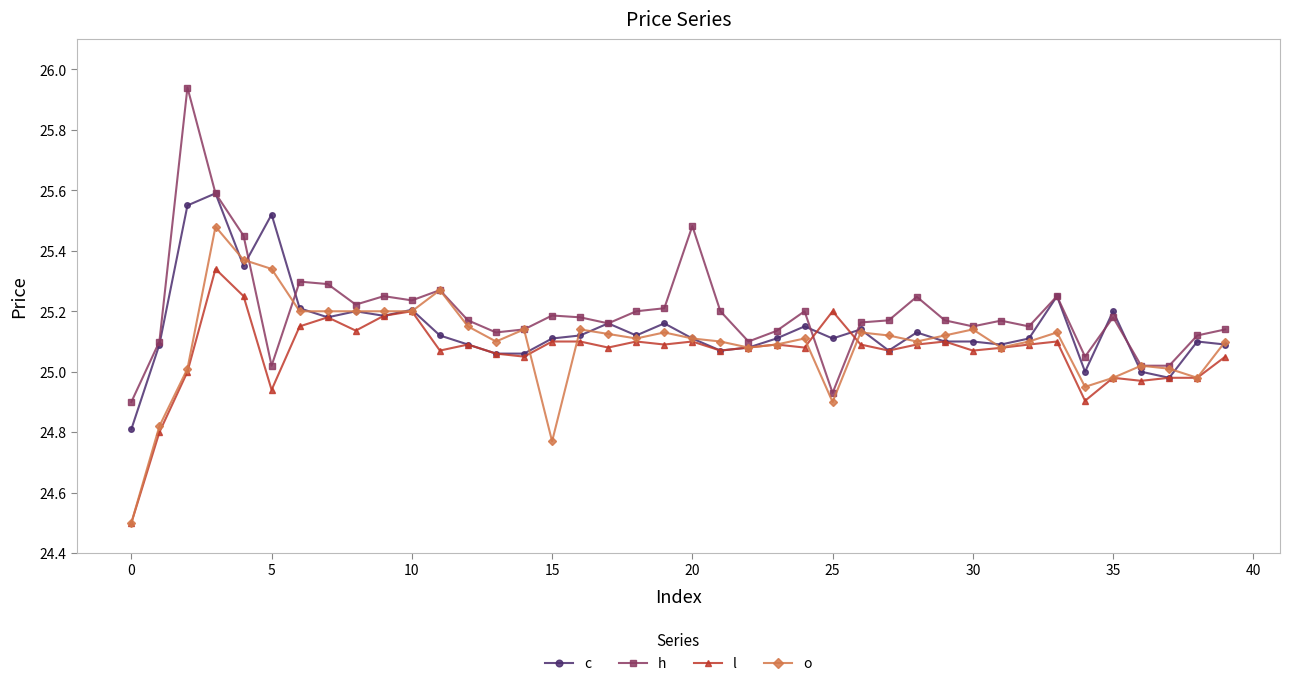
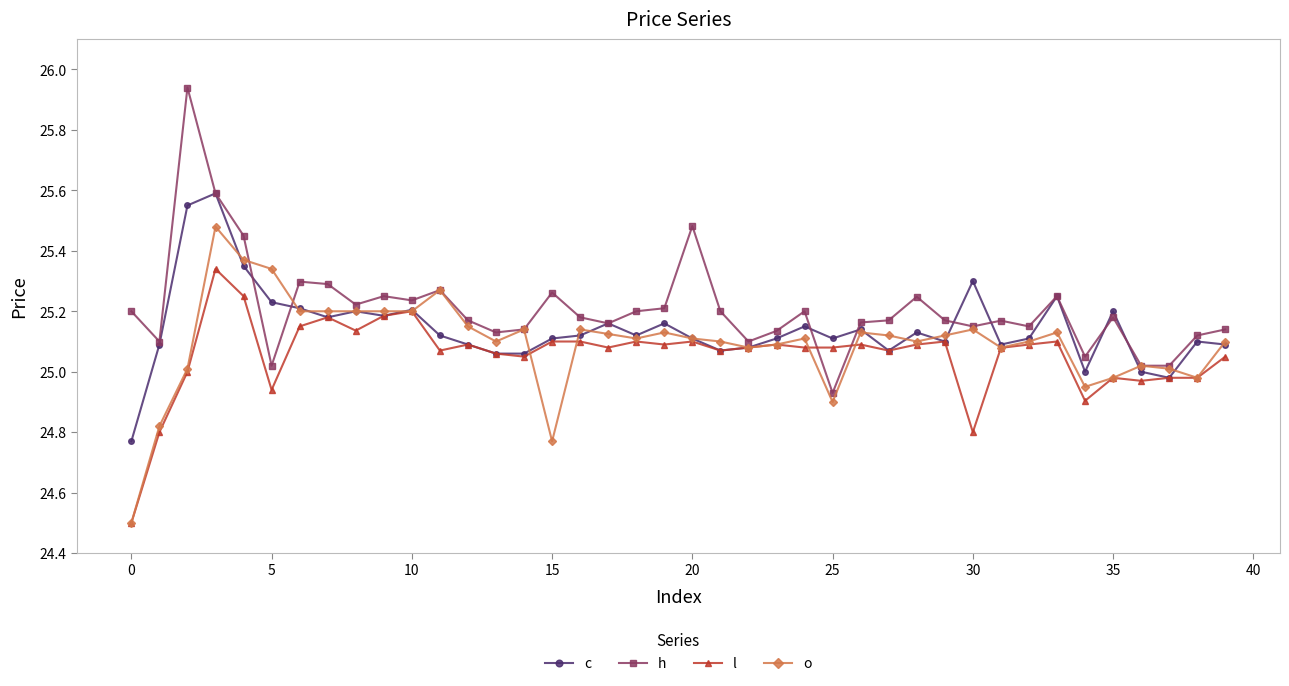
c, 0: 24.81 -> 24.77
h, 0: 24.9 -> 25.2
c, 5: 25.52 -> 25.23
h, 15: 25.19 -> 25.26
l, 25: 25.20 -> 25.08
c, 30: 25.1 -> 25.3
l, 30: 25.07 -> 24.80
